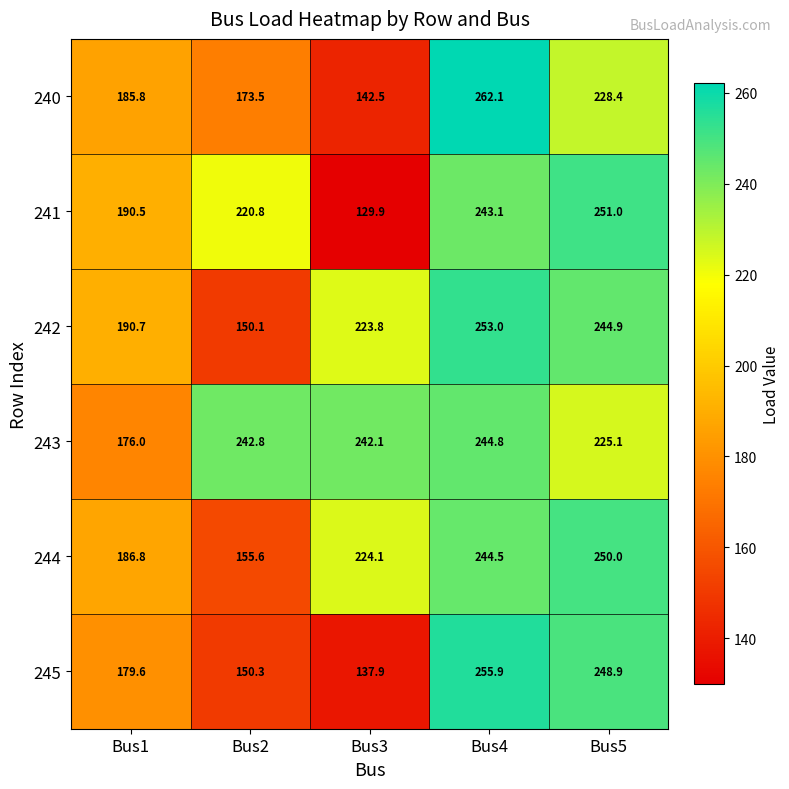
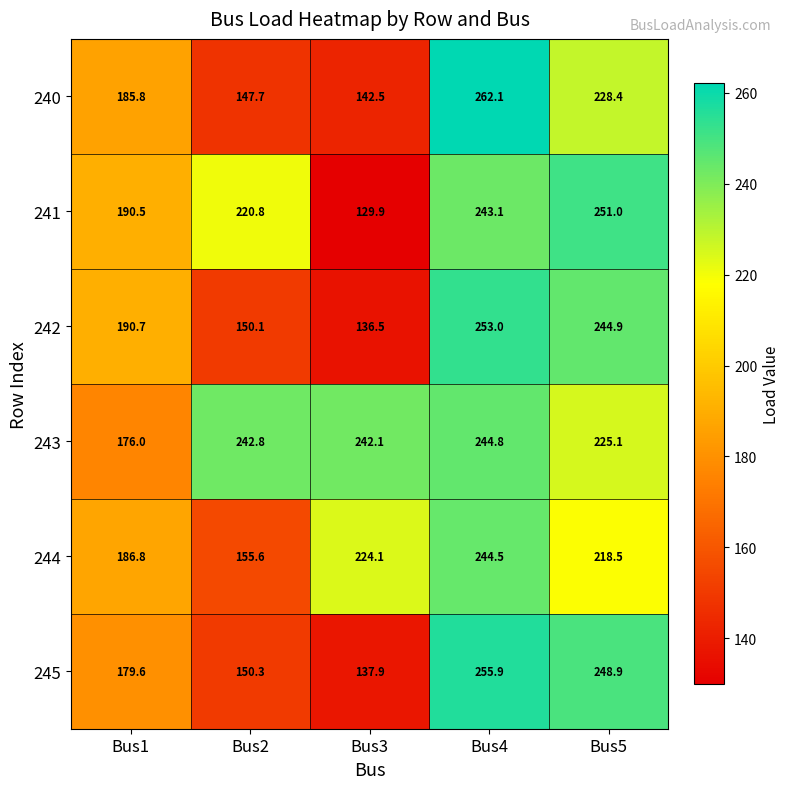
240, Bus2: 173.5 -> 147.7
242, Bus3: 223.8 -> 136.5
244, Bus5: 250.0 -> 218.5
